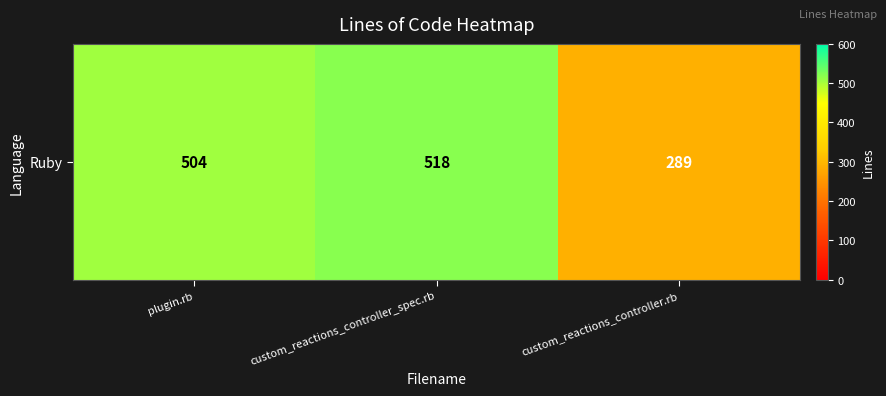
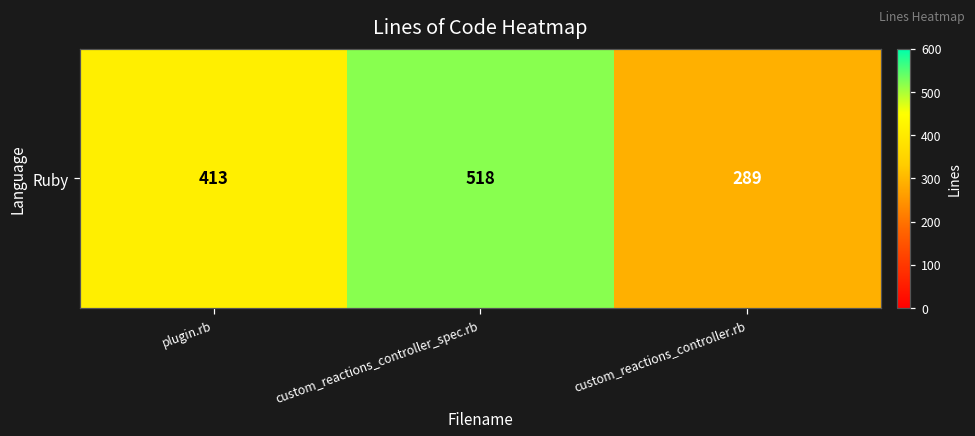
Ruby, plugin.rb: 504 -> 413
